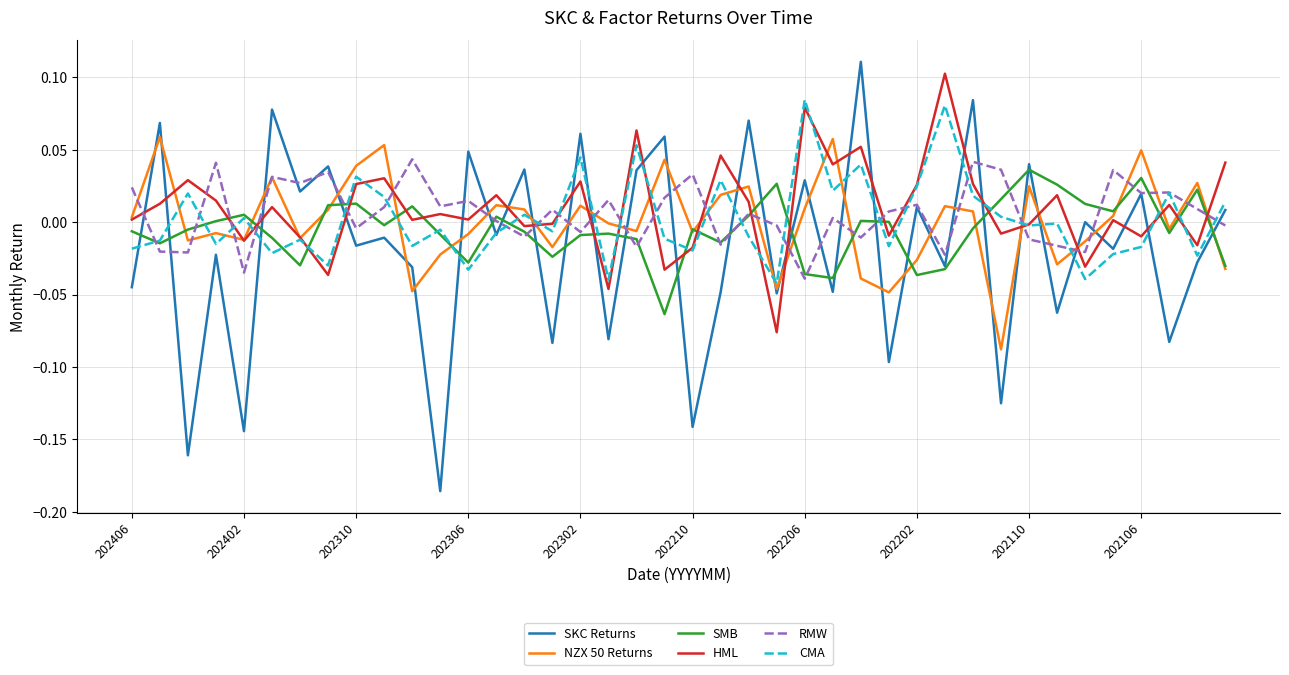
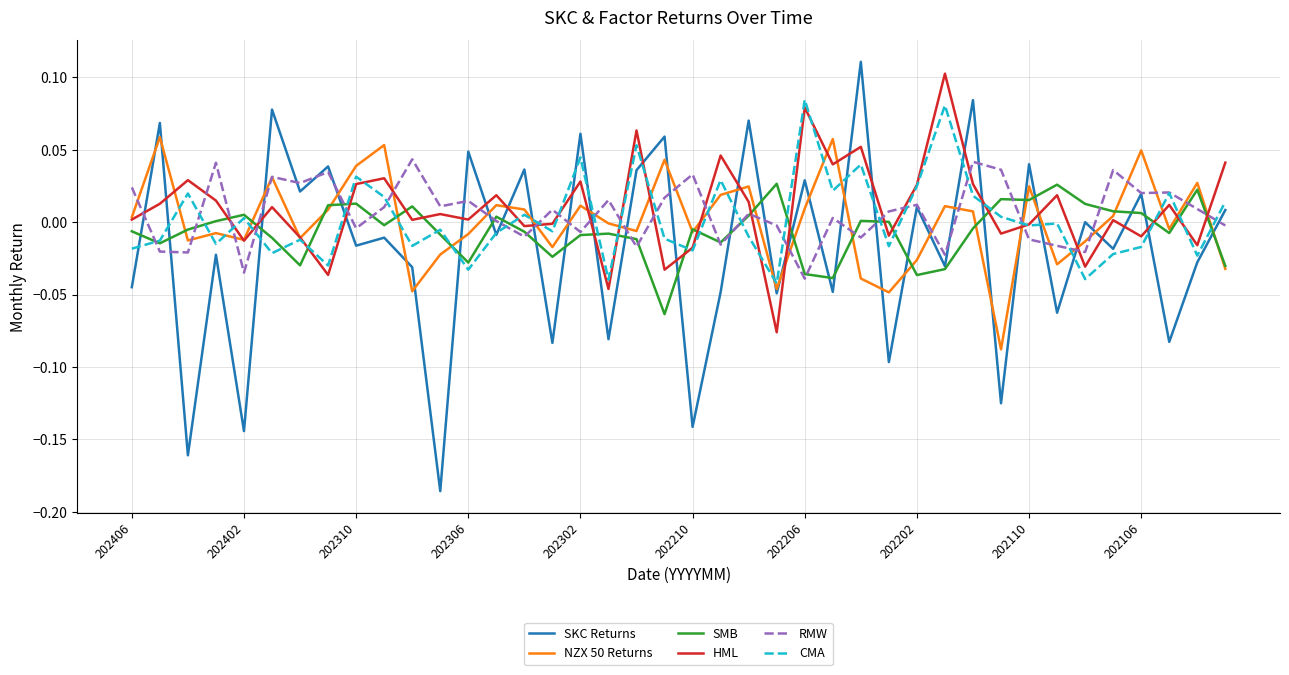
SMB, 202110: 0.036 -> 0.015
SMB, 202106: 0.031 -> 0.006
